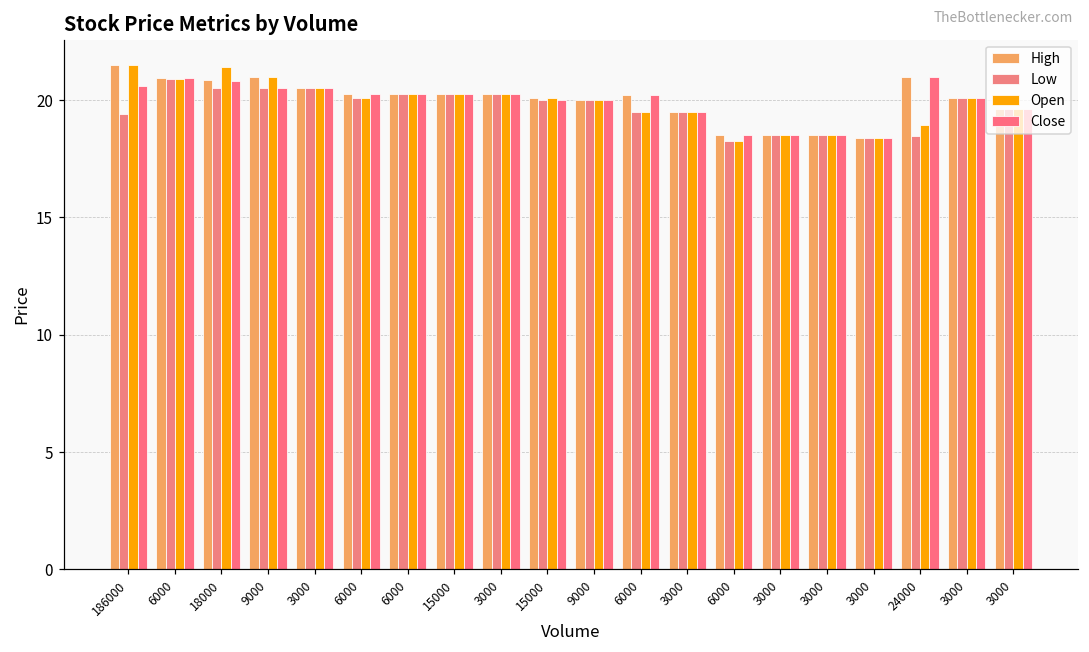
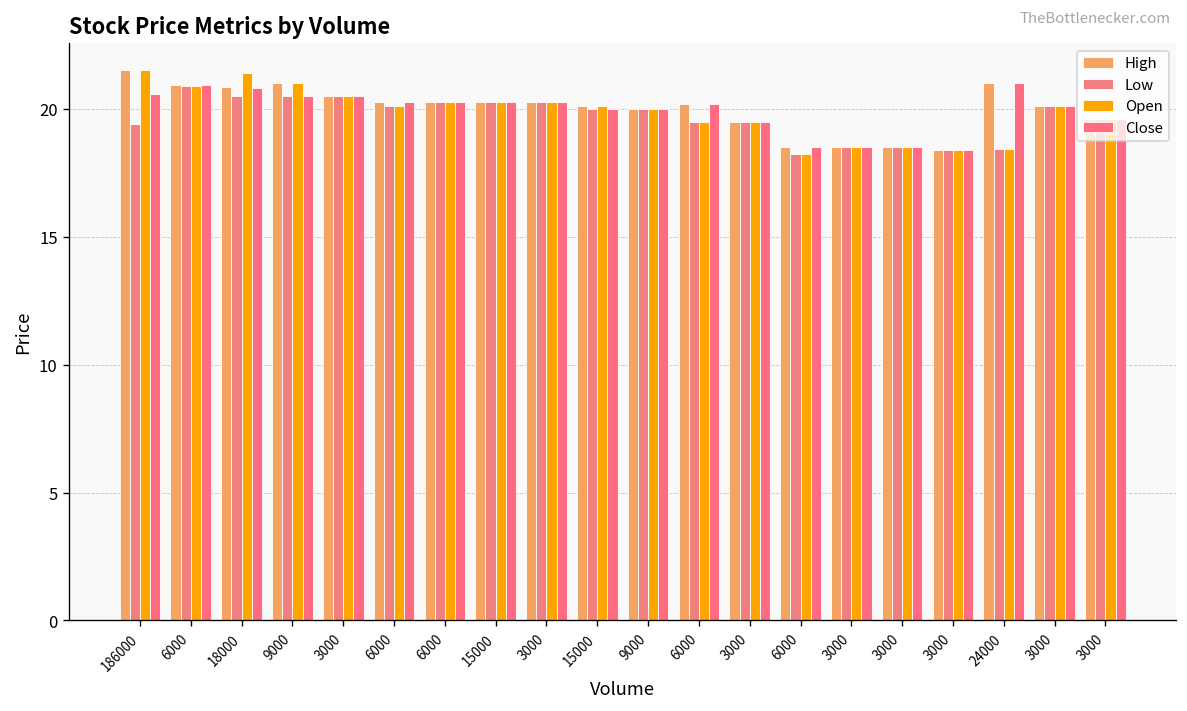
Open, 24000: 18.9 -> 18.5
